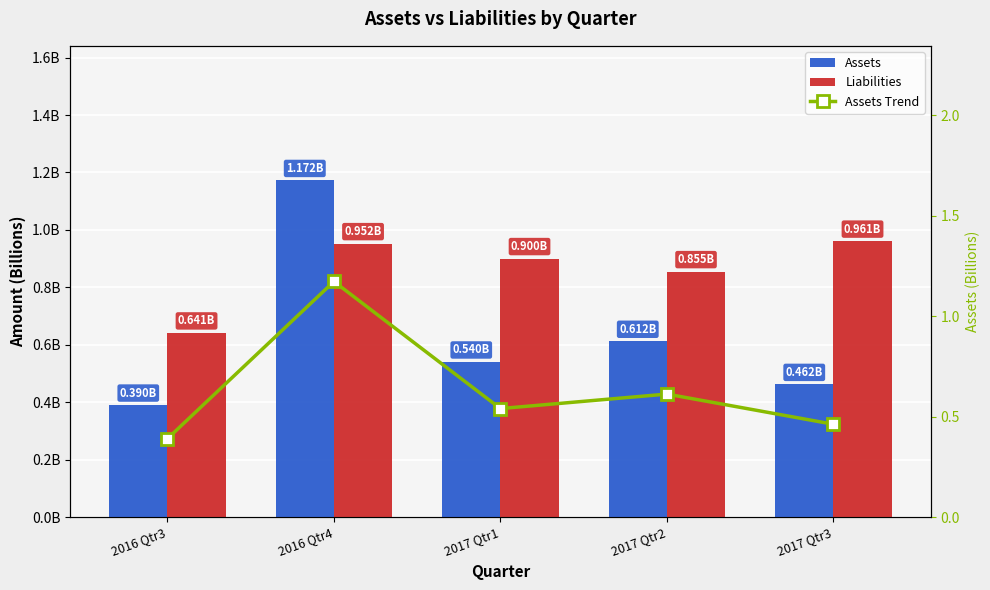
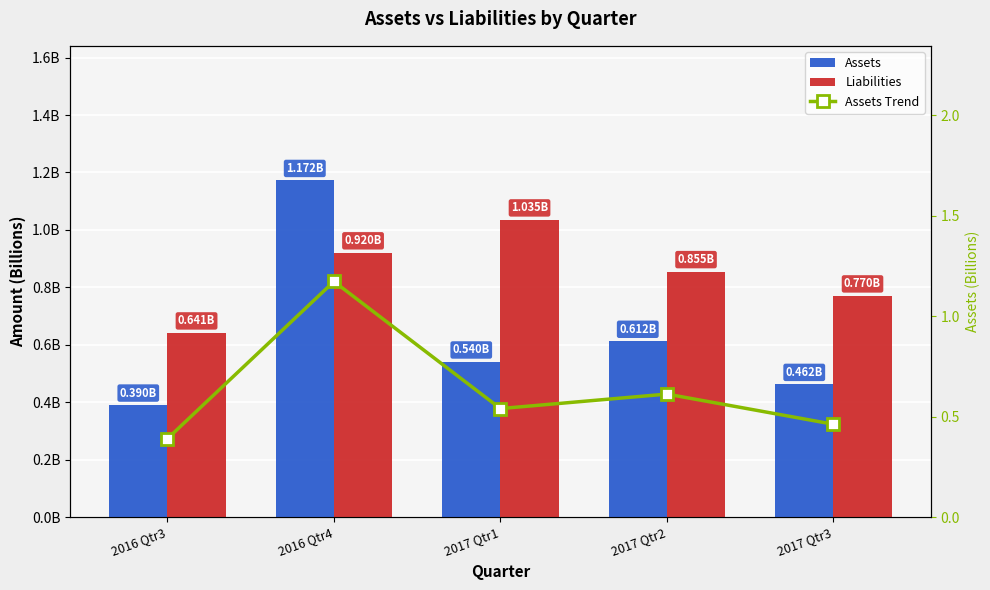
Liabilities, 2016 Qtr4: 0.952B -> 0.920B
Liabilities, 2017 Qtr1: 0.900B -> 1.035B
Liabilities, 2017 Qtr3: 0.961B -> 0.770B
